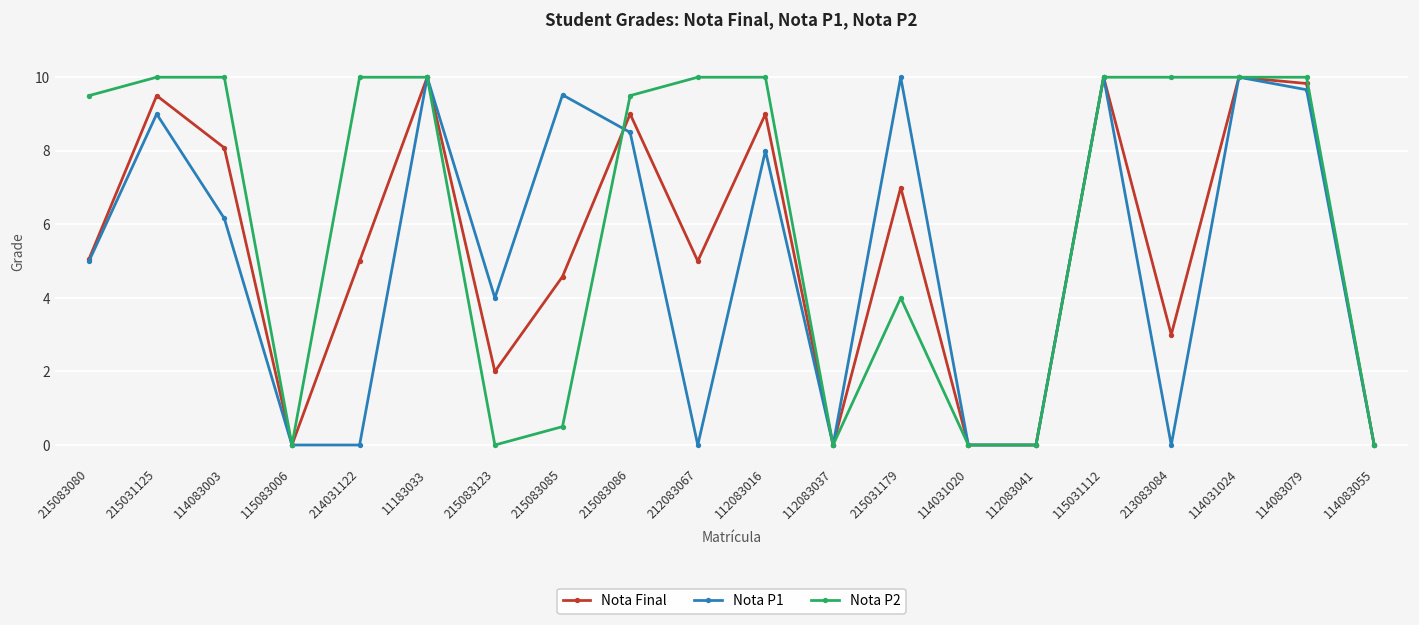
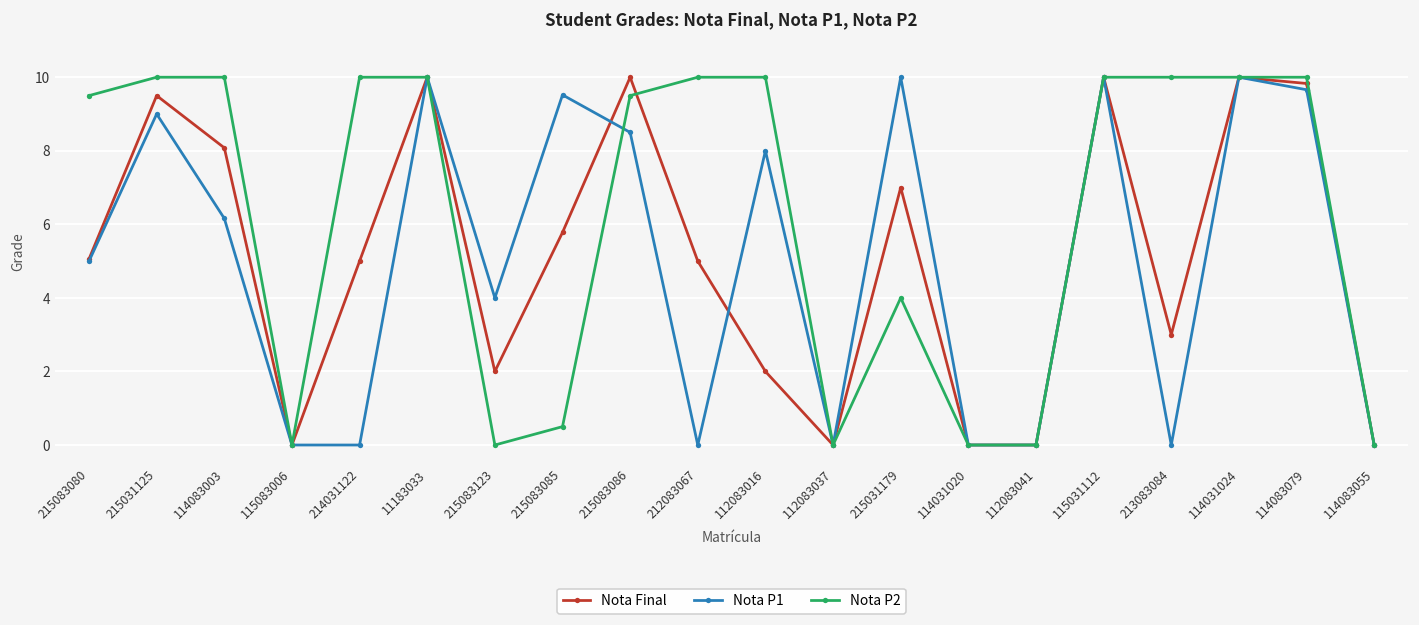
Nota Final, 215083085: 4.6 -> 5.8
Nota Final, 215083086: 9 -> 10
Nota Final, 112083016: 9 -> 2
